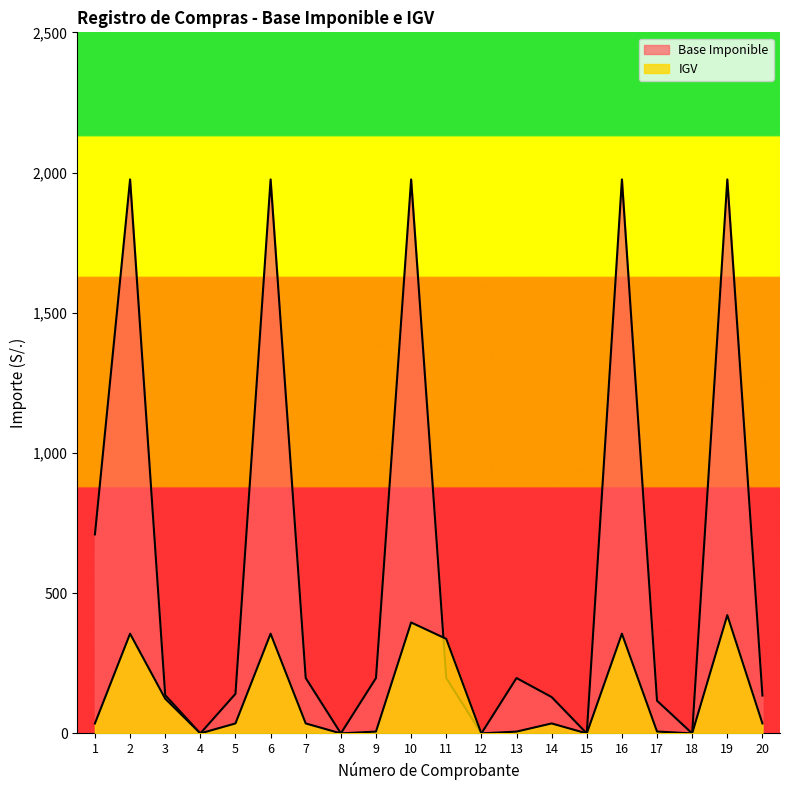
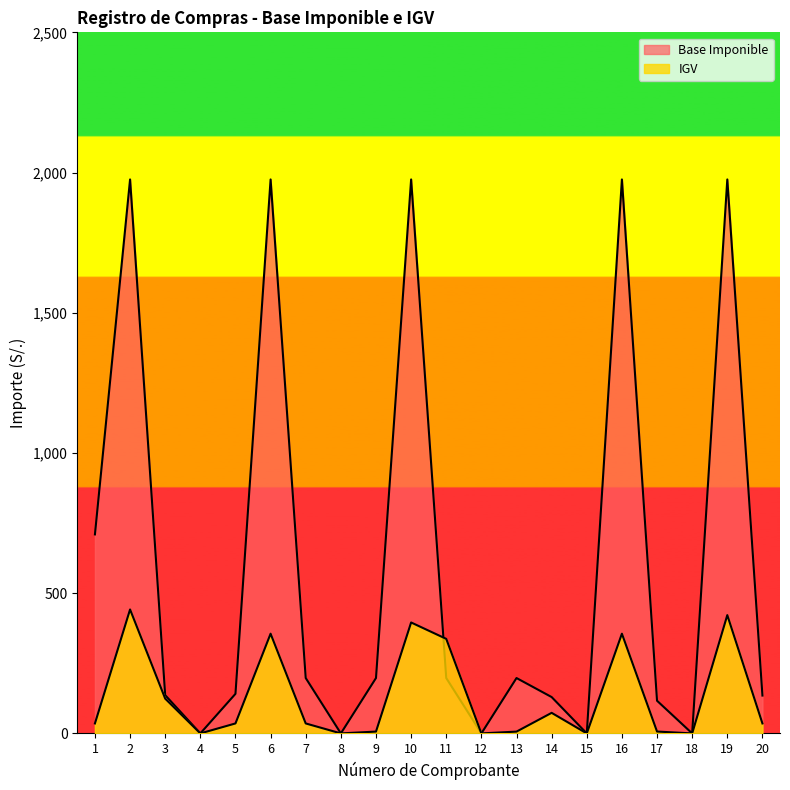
IGV, 2: 360 -> 440
IGV, 14: 40 -> 70
